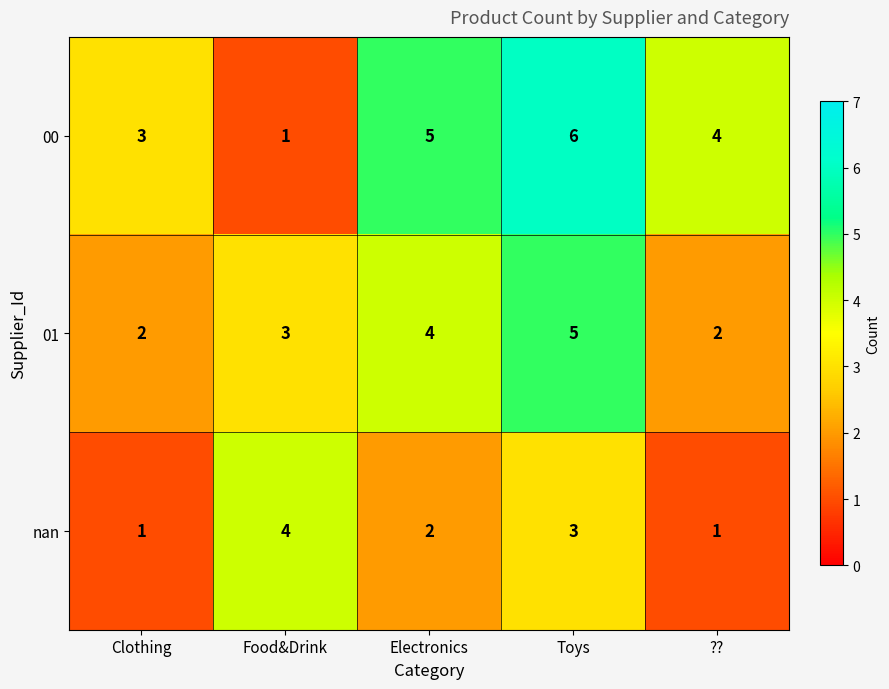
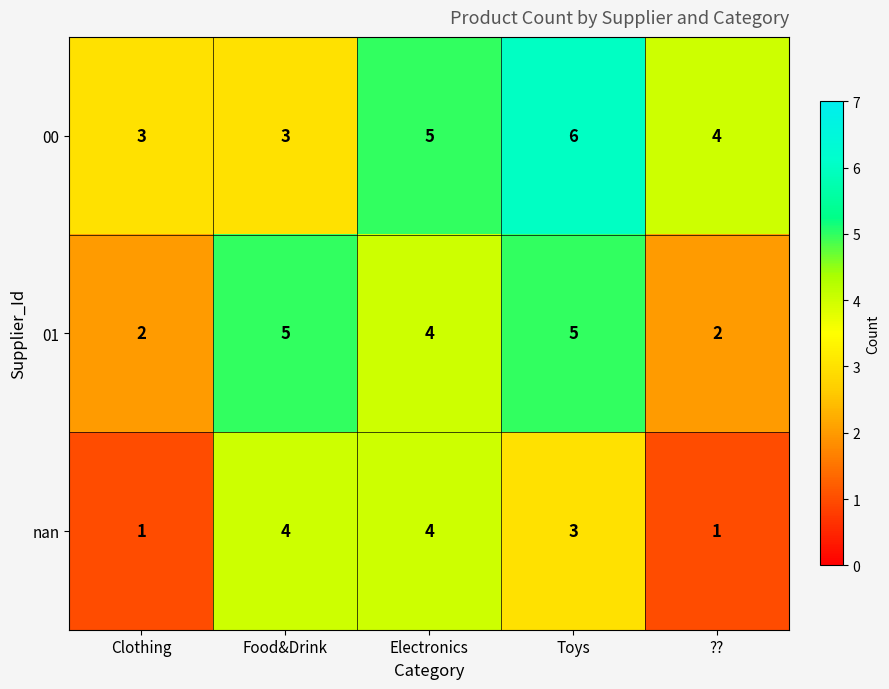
00, Food&Drink: 1 -> 3
01, Food&Drink: 3 -> 5
nan, Electronics: 2 -> 4
